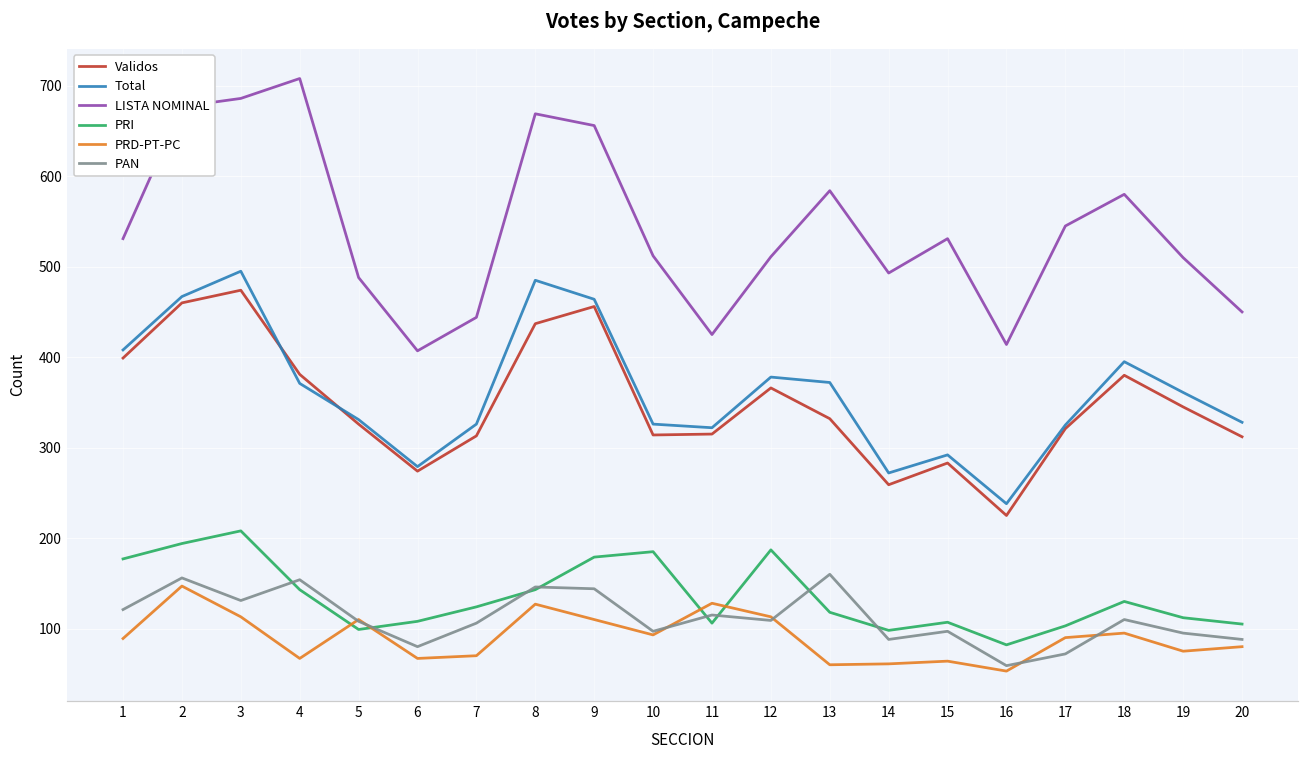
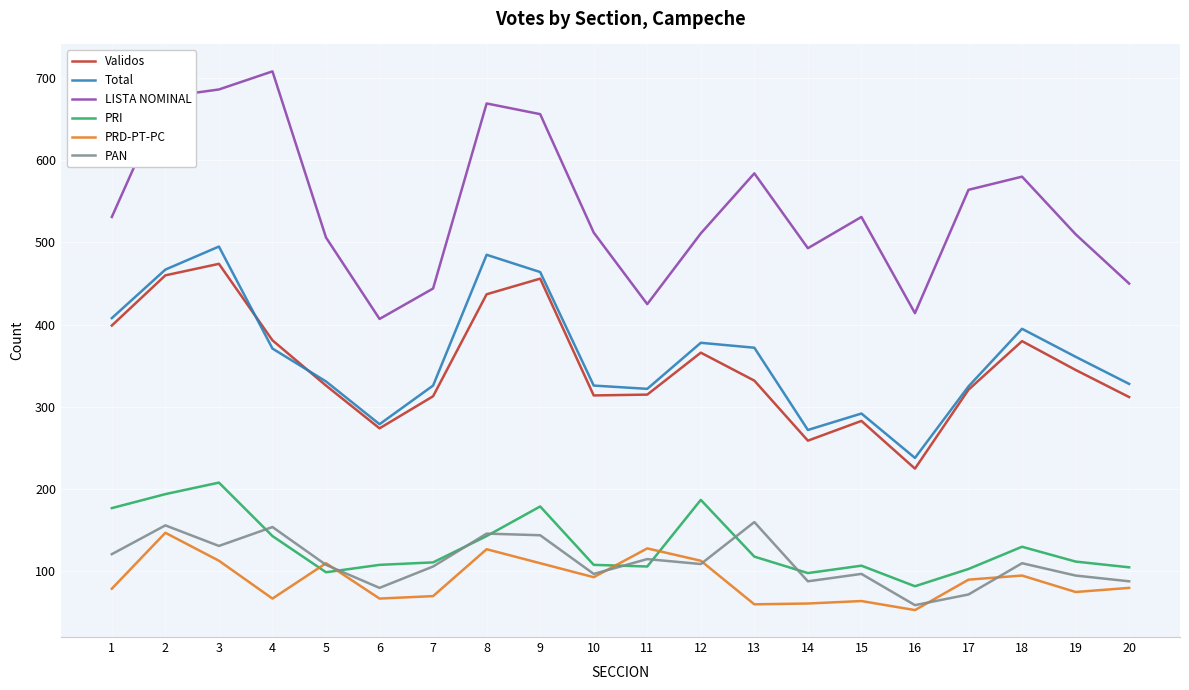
PRD-PT-PC, 1: 90 -> 80
LISTA NOMINAL, 5: 490 -> 510
PRI, 7: 120 -> 110
PRI, 10: 190 -> 110
LISTA NOMINAL, 17: 550 -> 560
